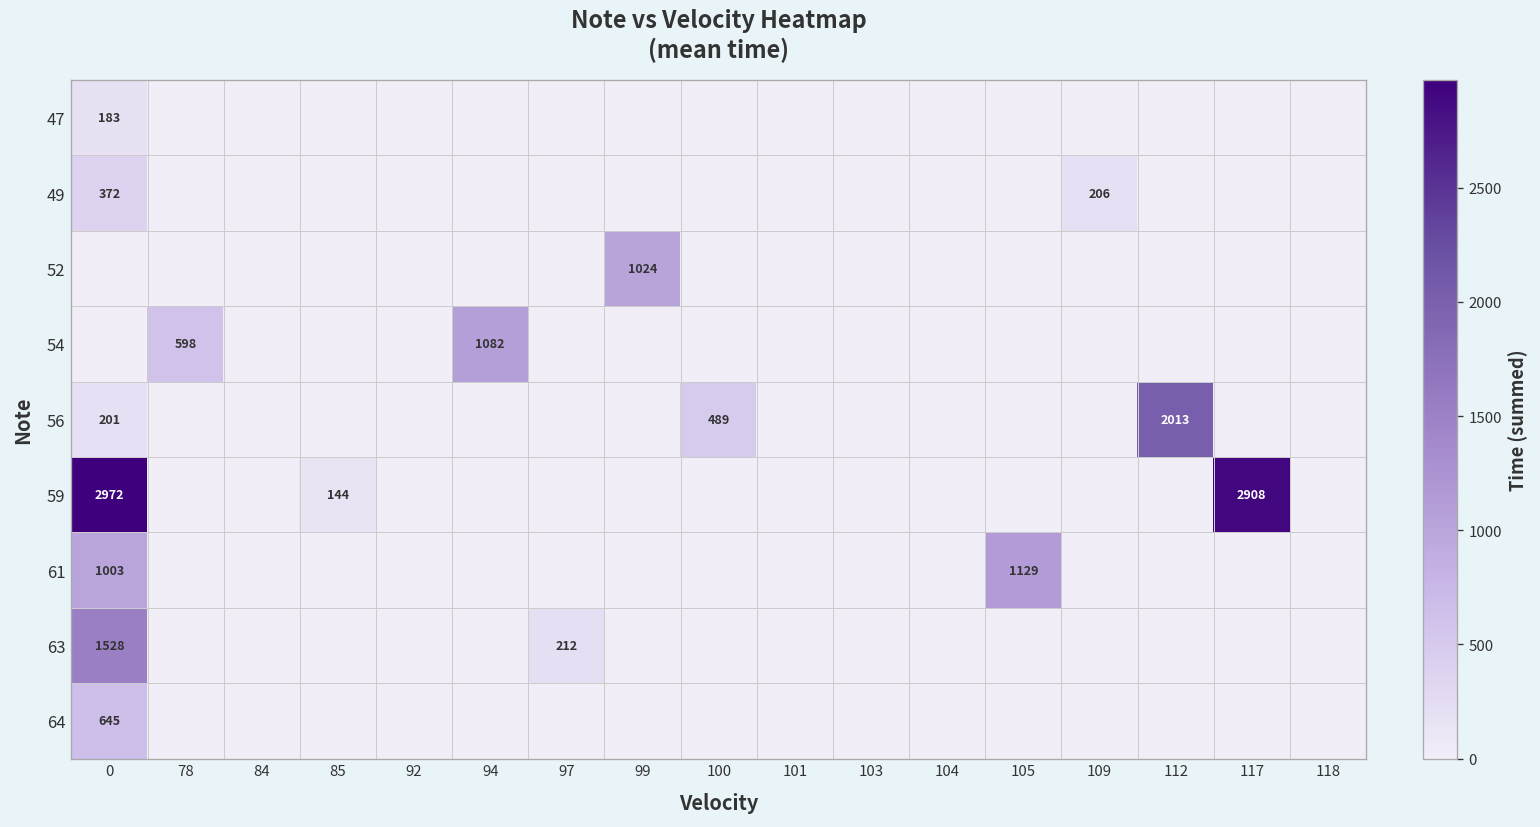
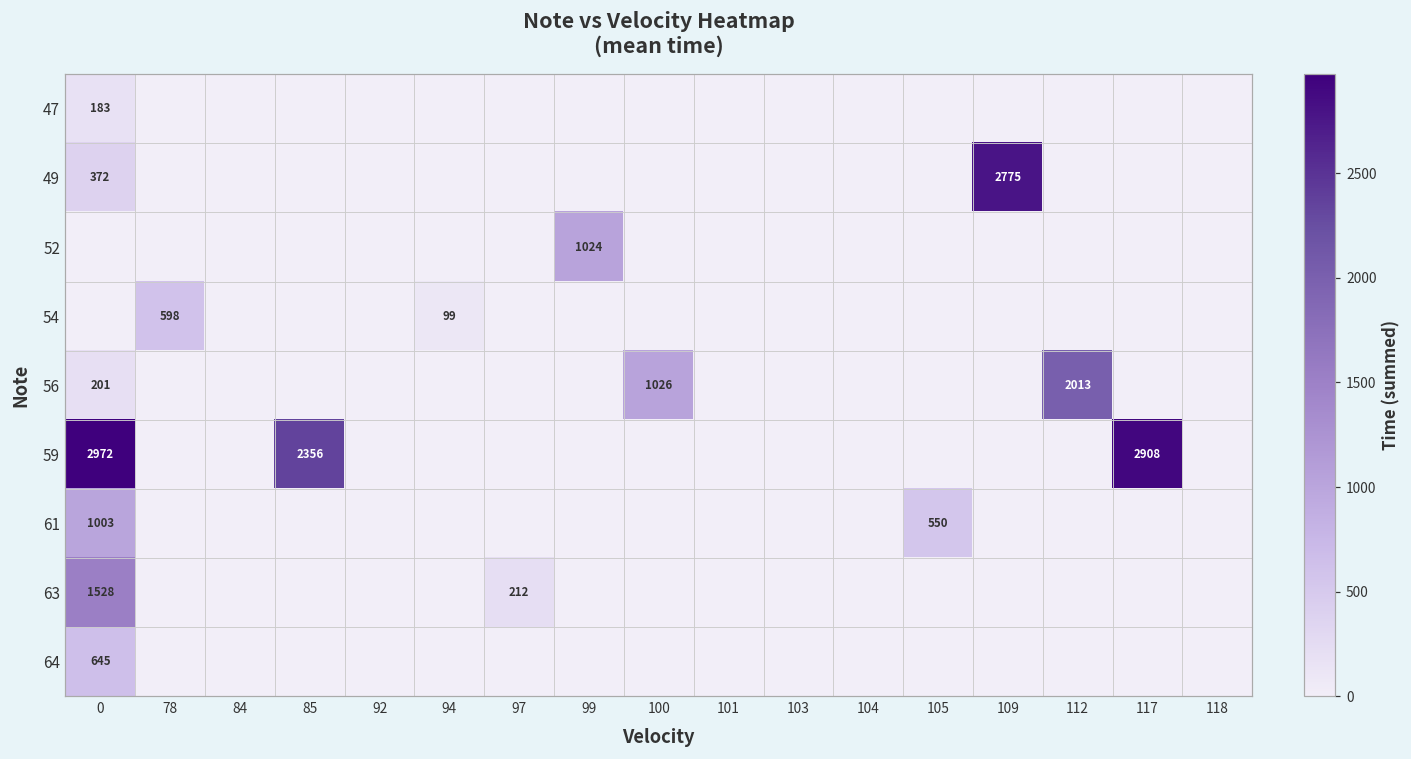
49, 109: 206 -> 2775
54, 94: 1082 -> 99
56, 100: 489 -> 1026
59, 85: 144 -> 2356
61, 105: 1129 -> 550
